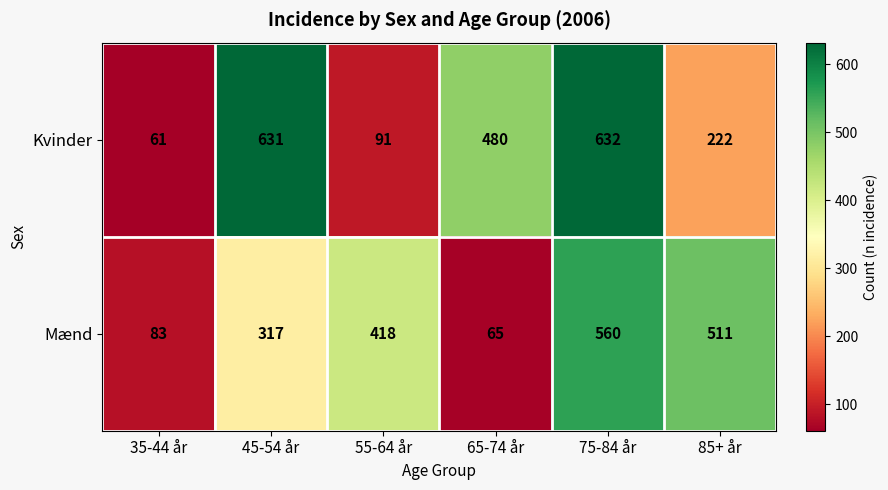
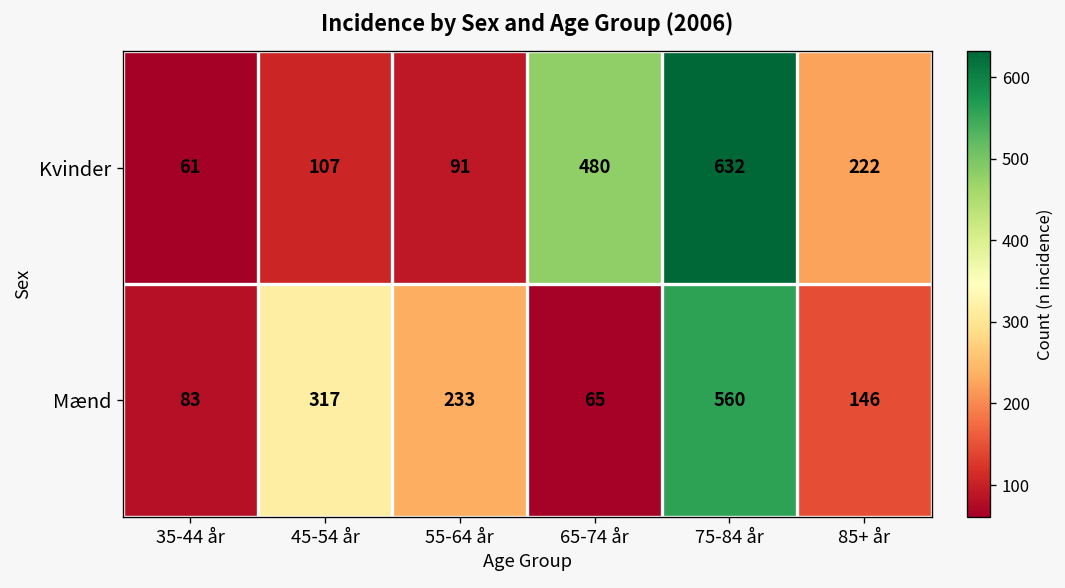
Kvinder, 45-54 år: 631 -> 107
Mænd, 55-64 år: 418 -> 233
Mænd, 85+ år: 511 -> 146
